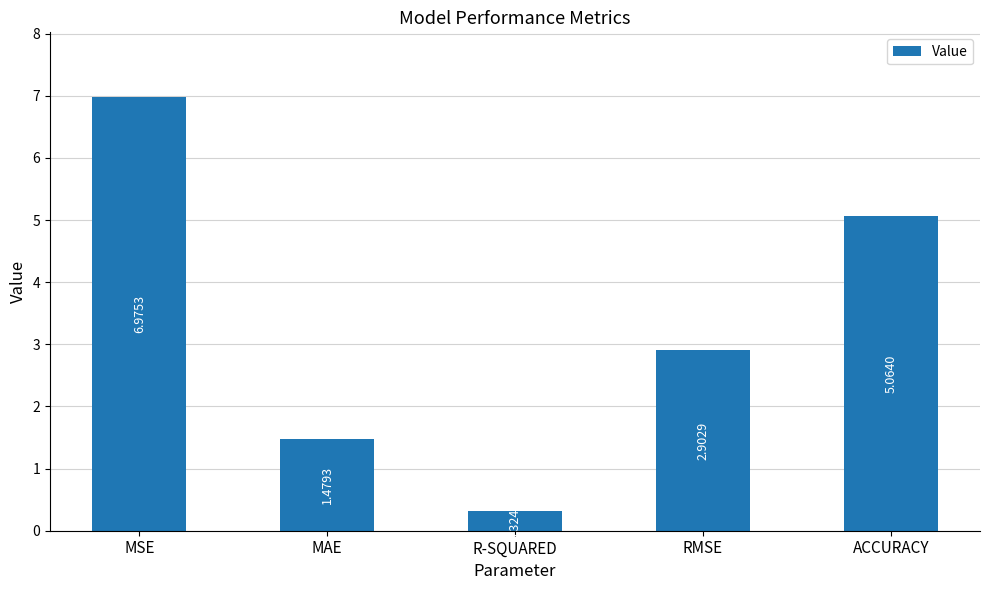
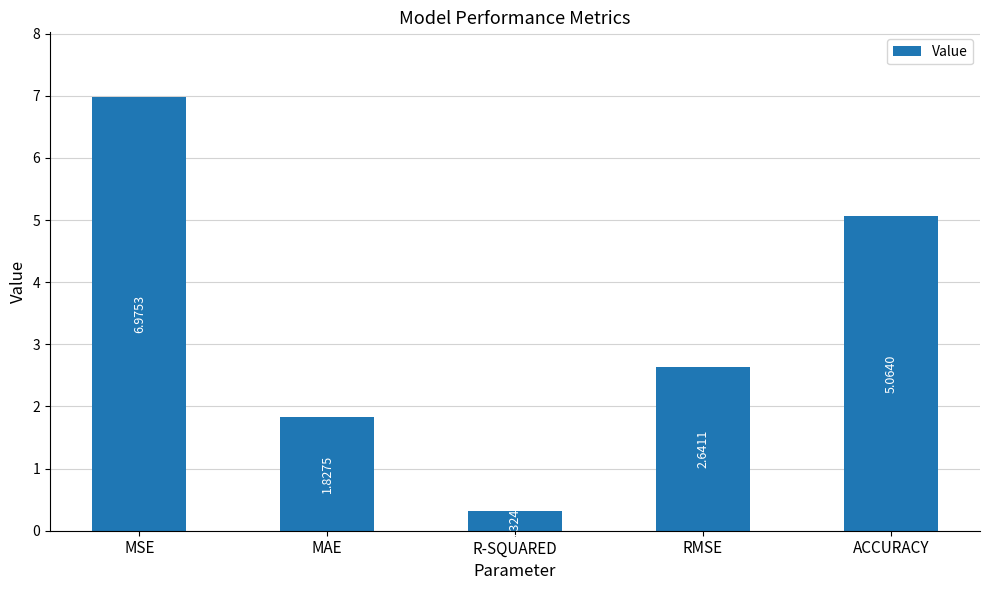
MAE: 1.4793 -> 1.8275
RMSE: 2.9029 -> 2.6411
